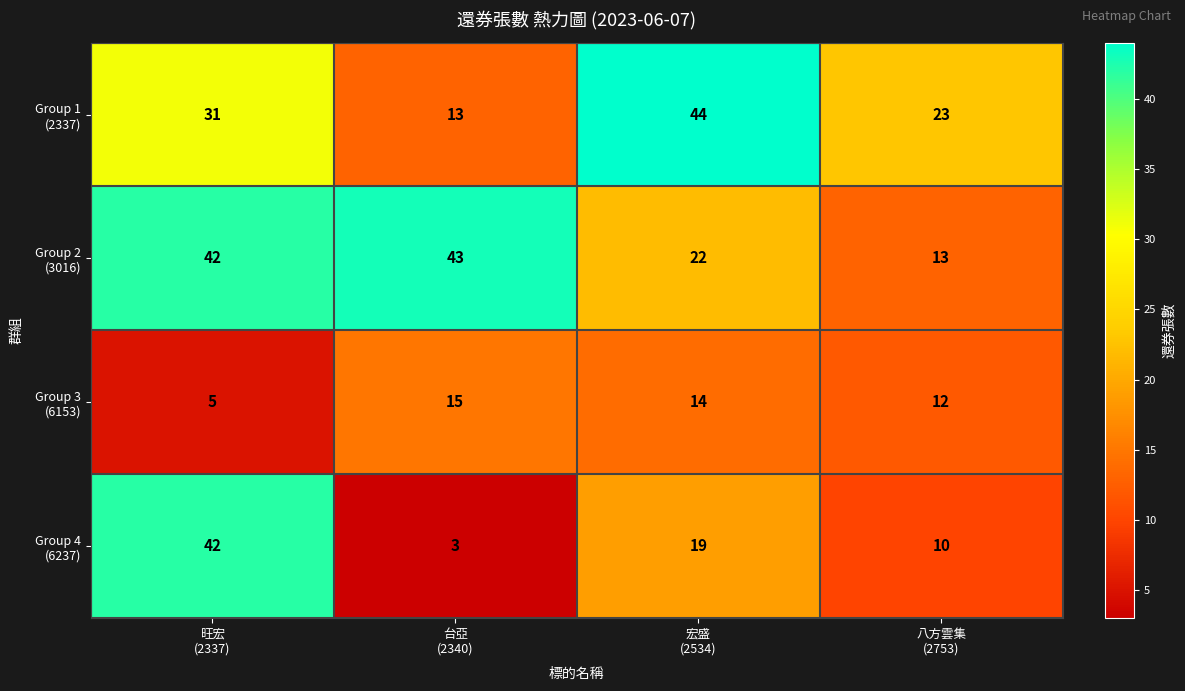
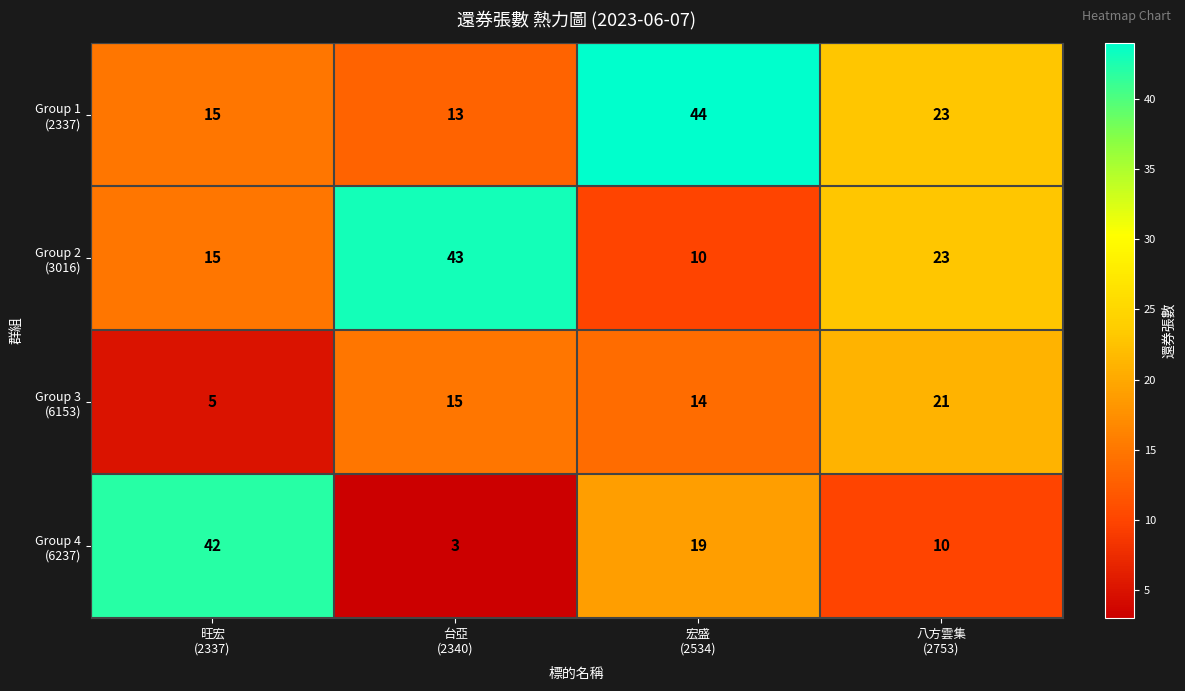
Group 1 (2337), 旺宏 (2337): 31 -> 15
Group 2 (3016), 旺宏 (2337): 42 -> 15
Group 2 (3016), 宏盛 (2534): 22 -> 10
Group 2 (3016), 八方雲集 (2753): 13 -> 23
Group 3 (6153), 八方雲集 (2753): 12 -> 21
